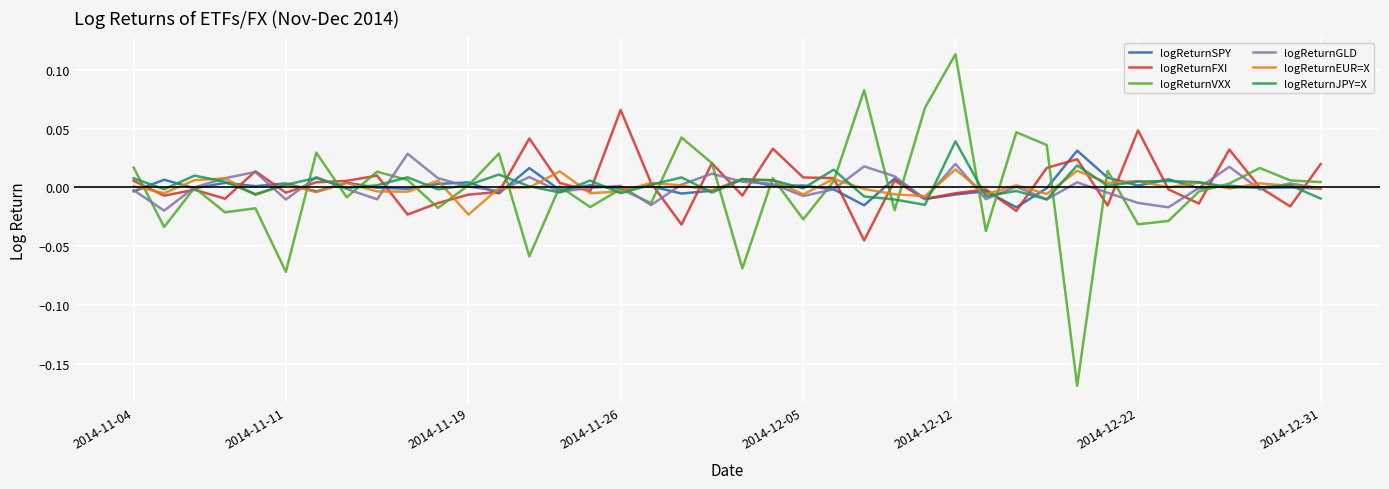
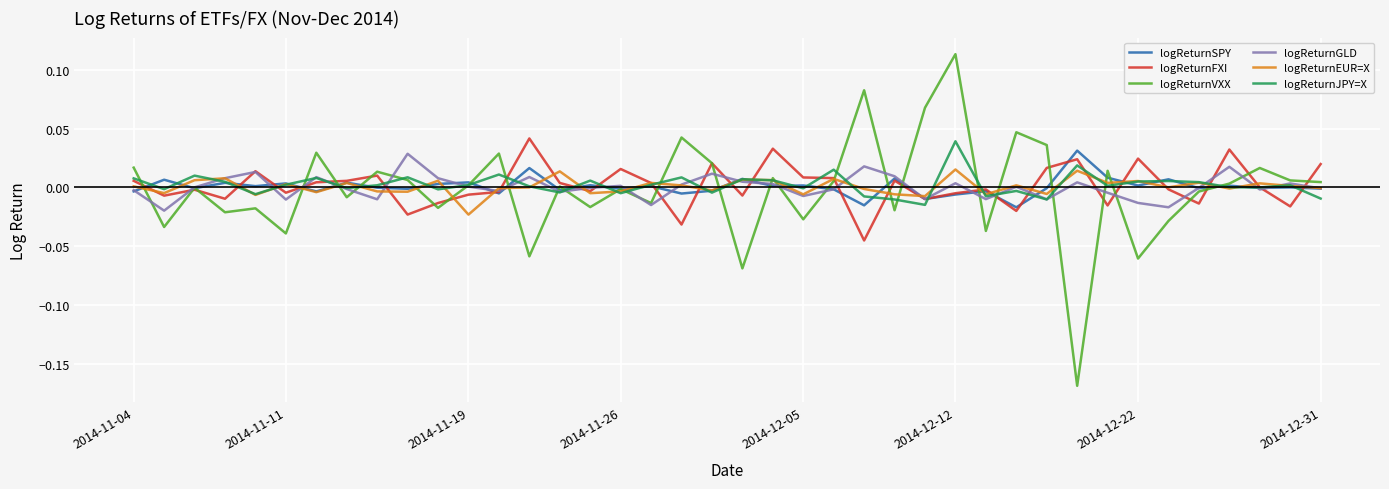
logReturnVXX, 2014-11-11: -0.072 -> -0.039
logReturnFXI, 2014-11-26: 0.066 -> 0.016
logReturnGLD, 2014-12-12: 0.020 -> 0.003
logReturnFXI, 2014-12-22: 0.048 -> 0.024
logReturnVXX, 2014-12-22: -0.031 -> -0.061
